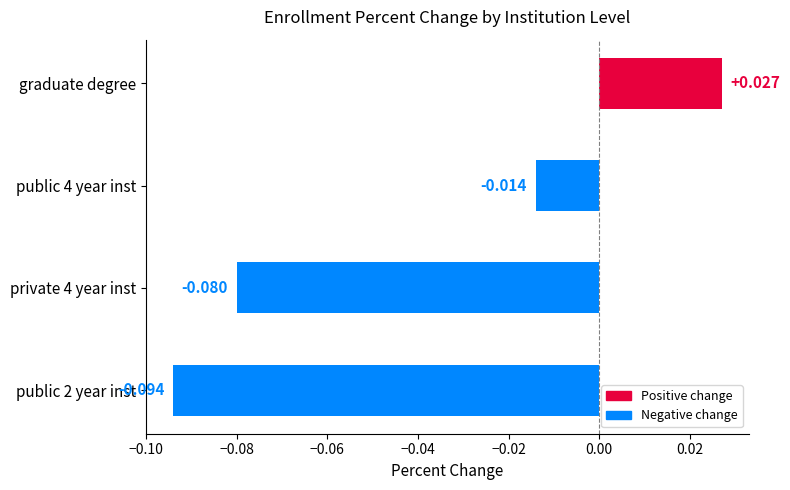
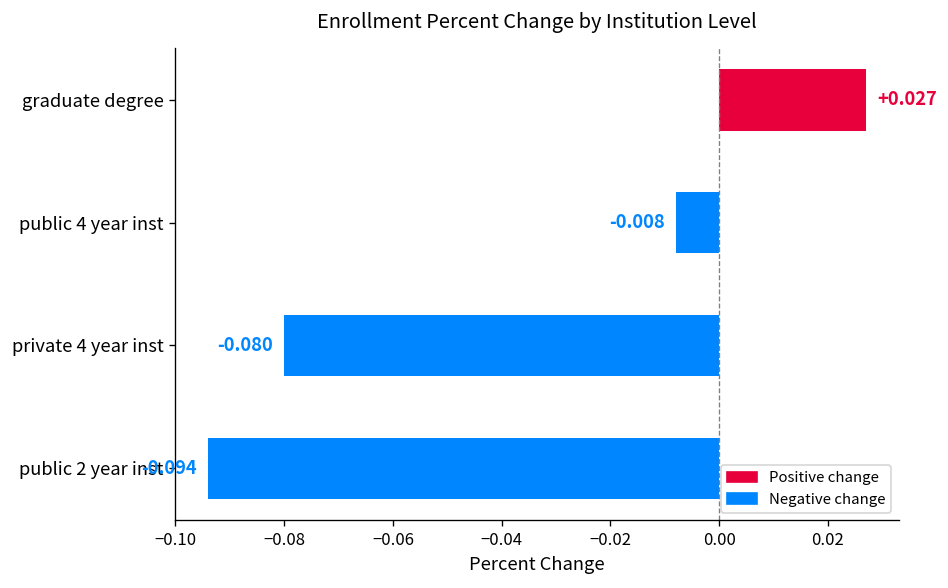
public 4 year inst: -0.014 -> -0.008
